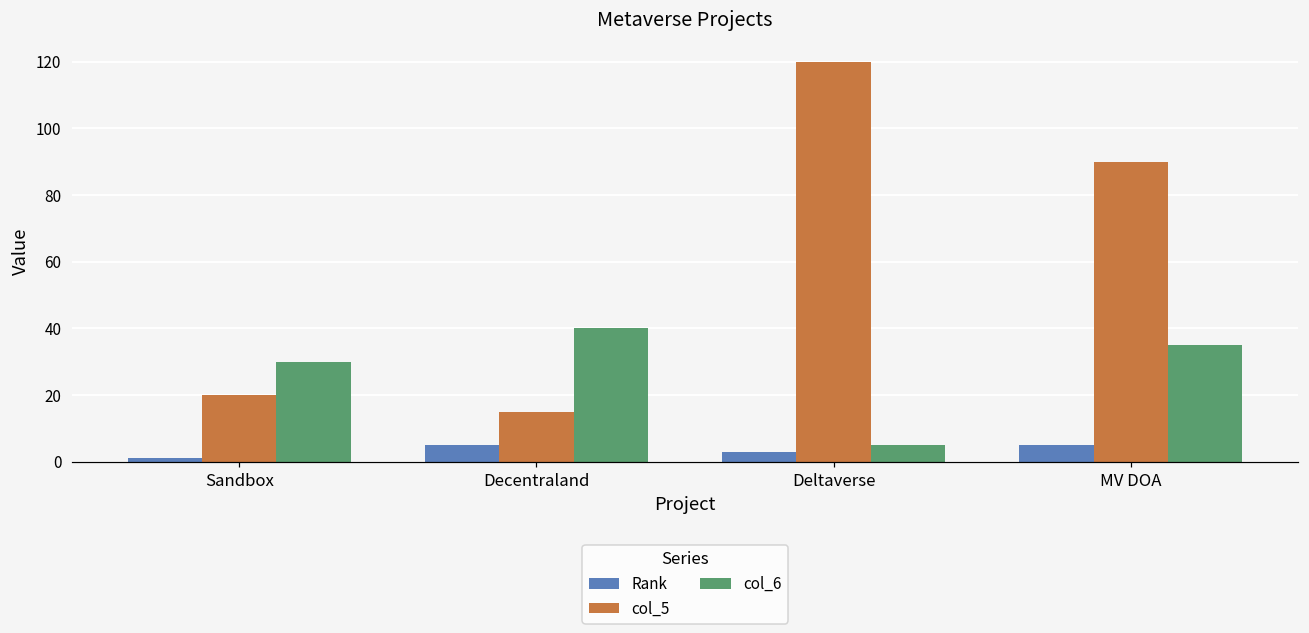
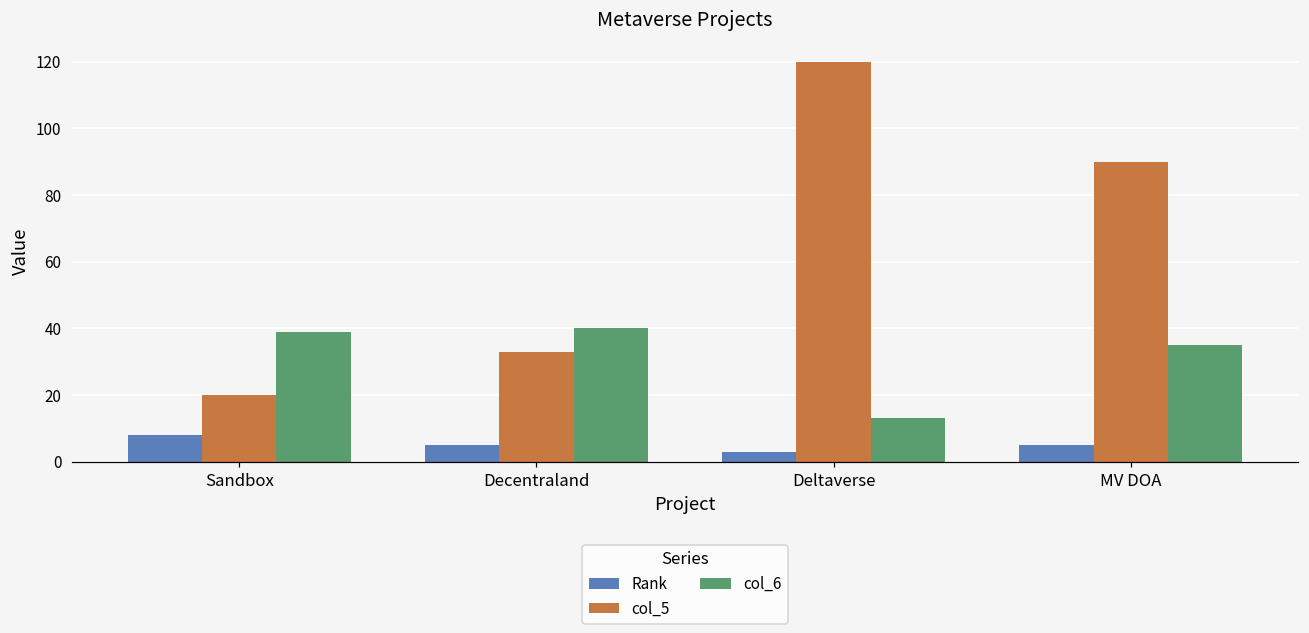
Rank, Sandbox: 1 -> 8
col_6, Sandbox: 30 -> 39
col_5, Decentraland: 15 -> 33
col_6, Deltaverse: 5 -> 13
